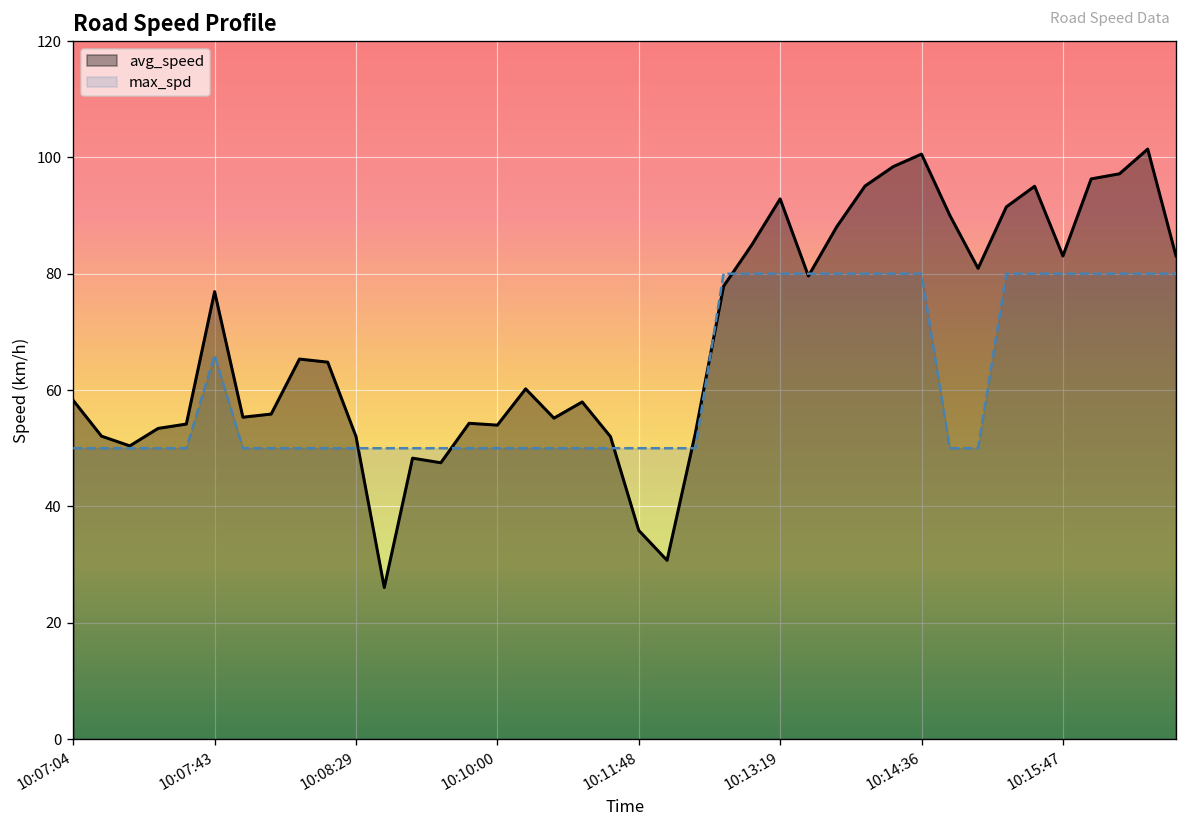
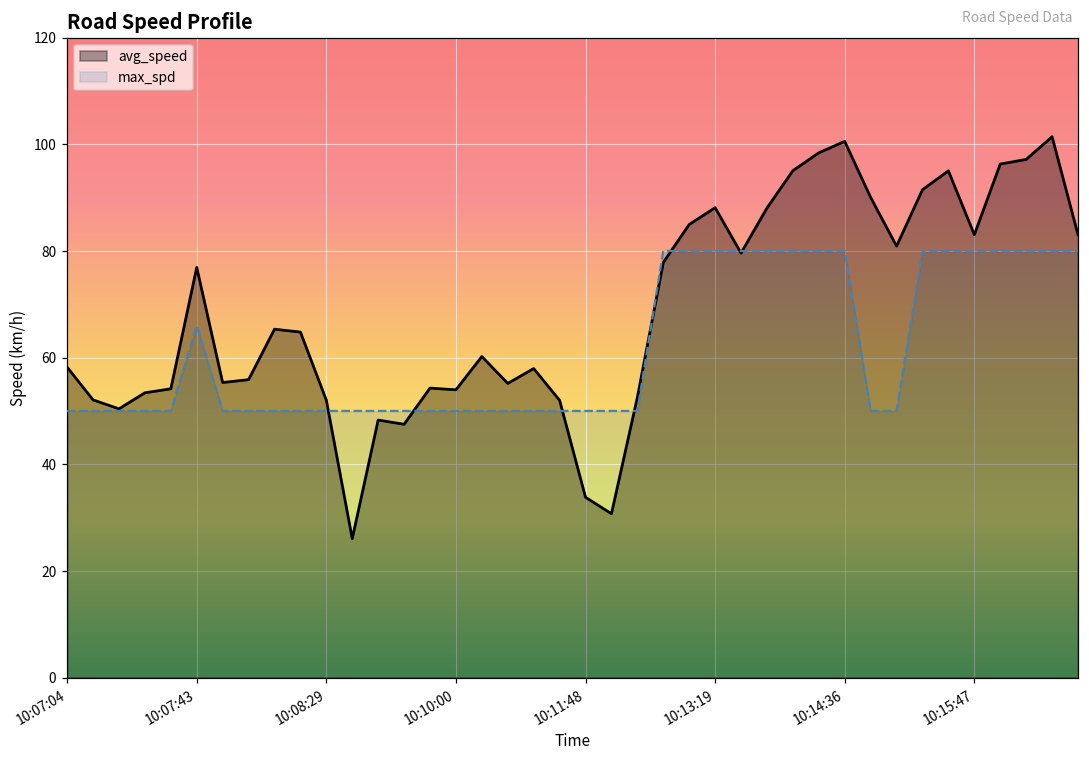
avg_speed, 10:11:48: 36 -> 34
avg_speed, 10:13:19: 93 -> 88
